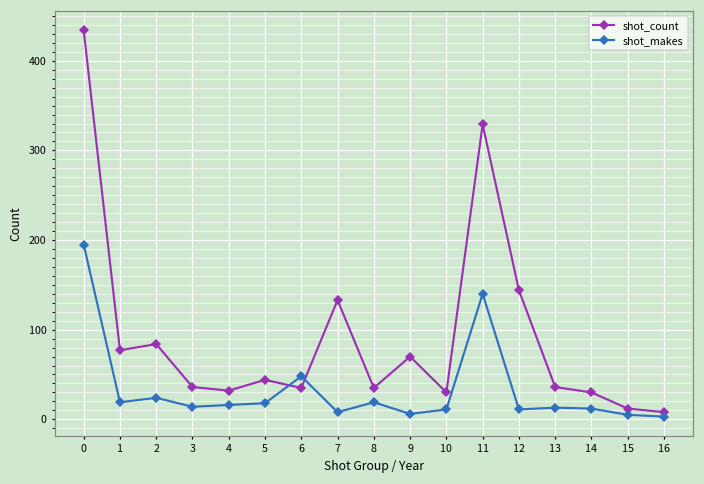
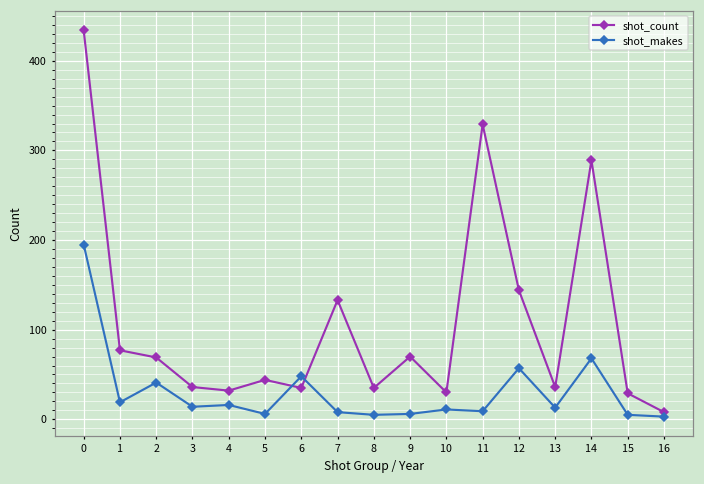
shot_count, 2: 80 -> 70
shot_makes, 2: 20 -> 40
shot_makes, 5: 20 -> 10
shot_makes, 8: 20 -> 10
shot_makes, 11: 140 -> 10
shot_makes, 12: 10 -> 60
shot_count, 14: 30 -> 290
shot_makes, 14: 10 -> 70
shot_count, 15: 10 -> 30
